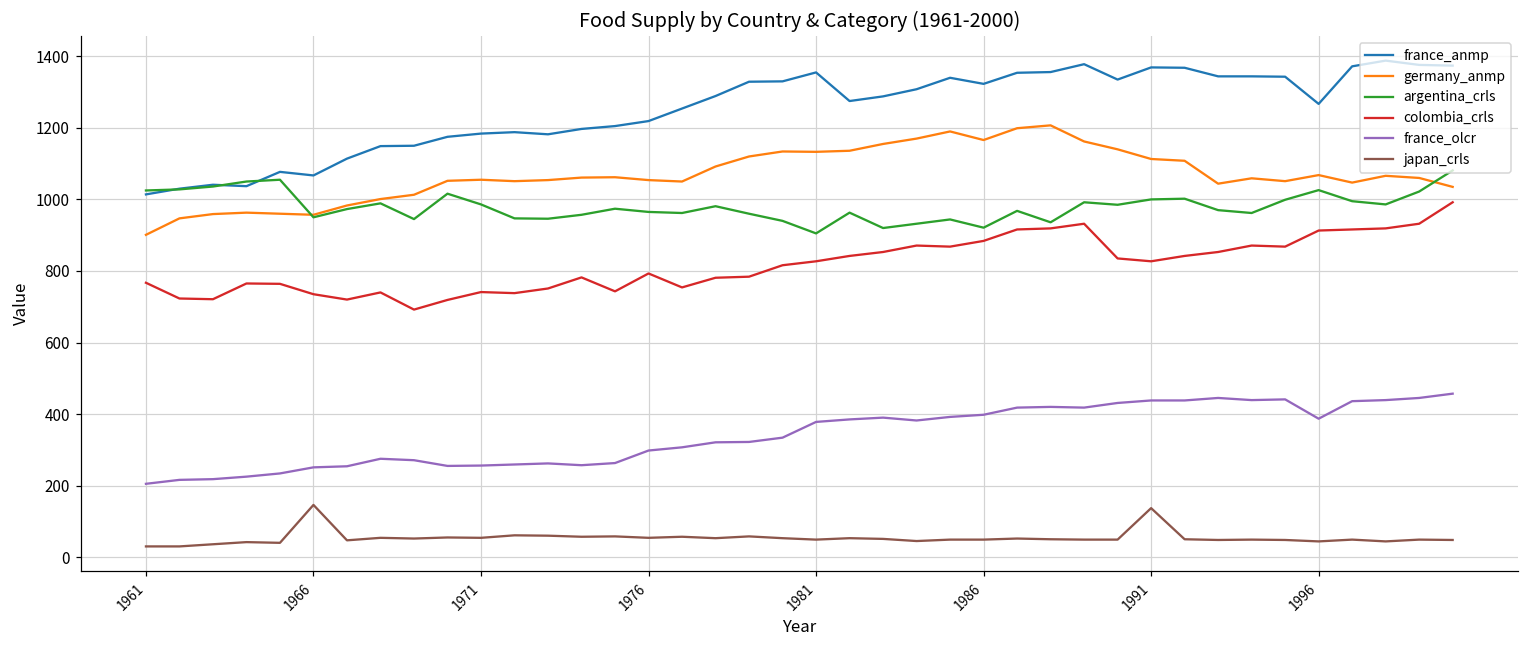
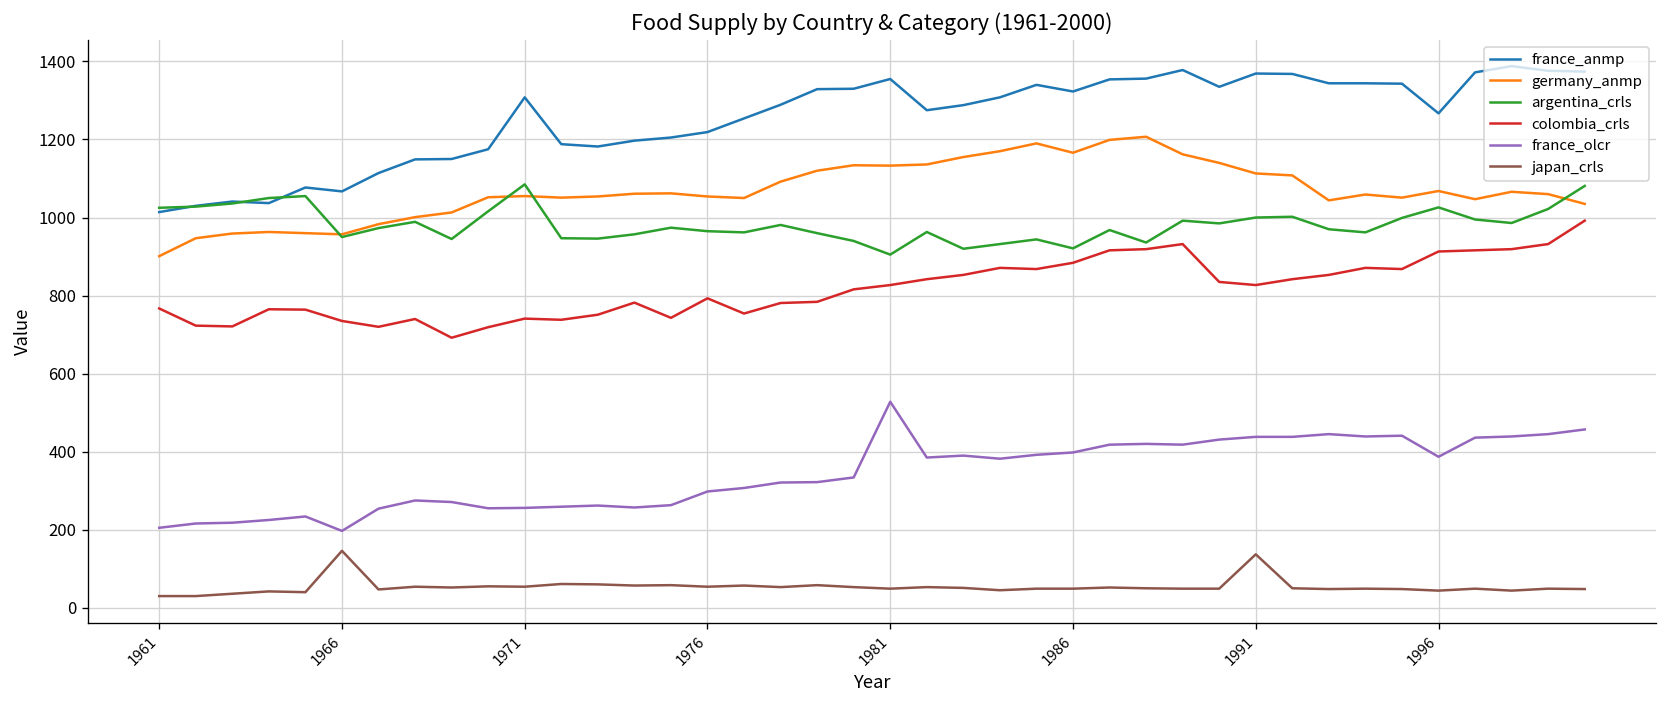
france_olcr, 1966: 250 -> 200
france_anmp, 1971: 1180 -> 1310
argentina_crls, 1971: 990 -> 1090
france_olcr, 1981: 380 -> 530
